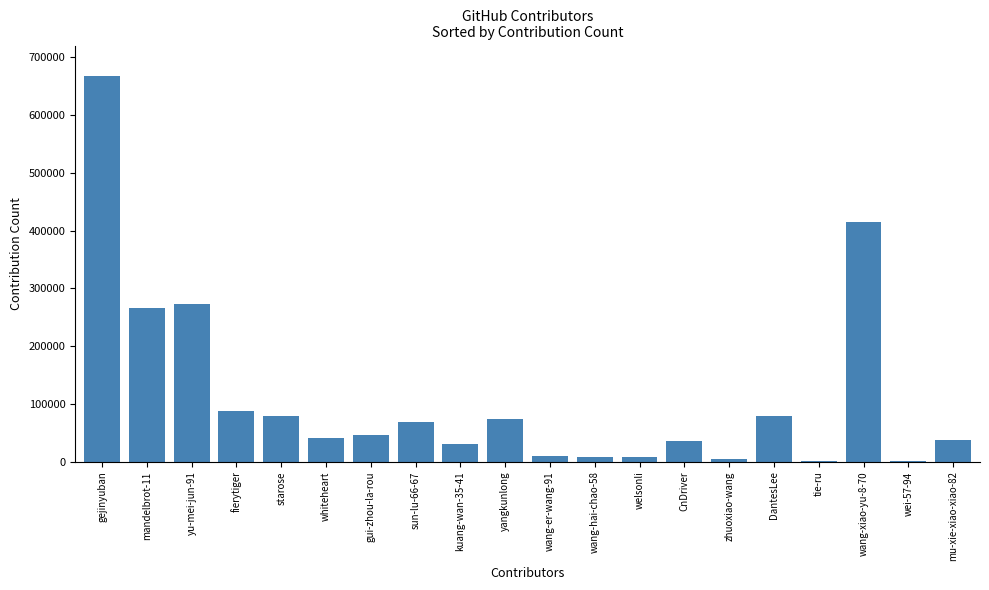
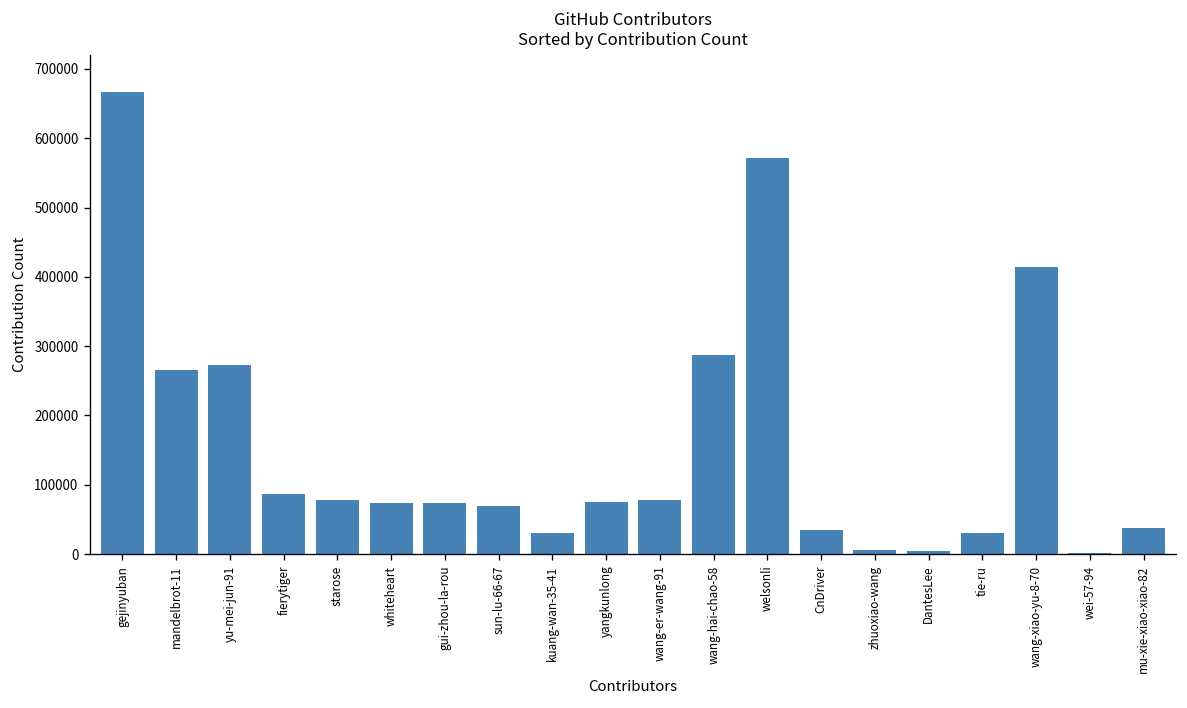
whiteheart: 40000 -> 70000
gui-zhou-la-rou: 50000 -> 70000
wang-er-wang-91: 10000 -> 80000
wang-hai-chao-58: 10000 -> 290000
welsonli: 10000 -> 570000
DantesLee: 80000 -> 0
tie-ru: 0 -> 30000
